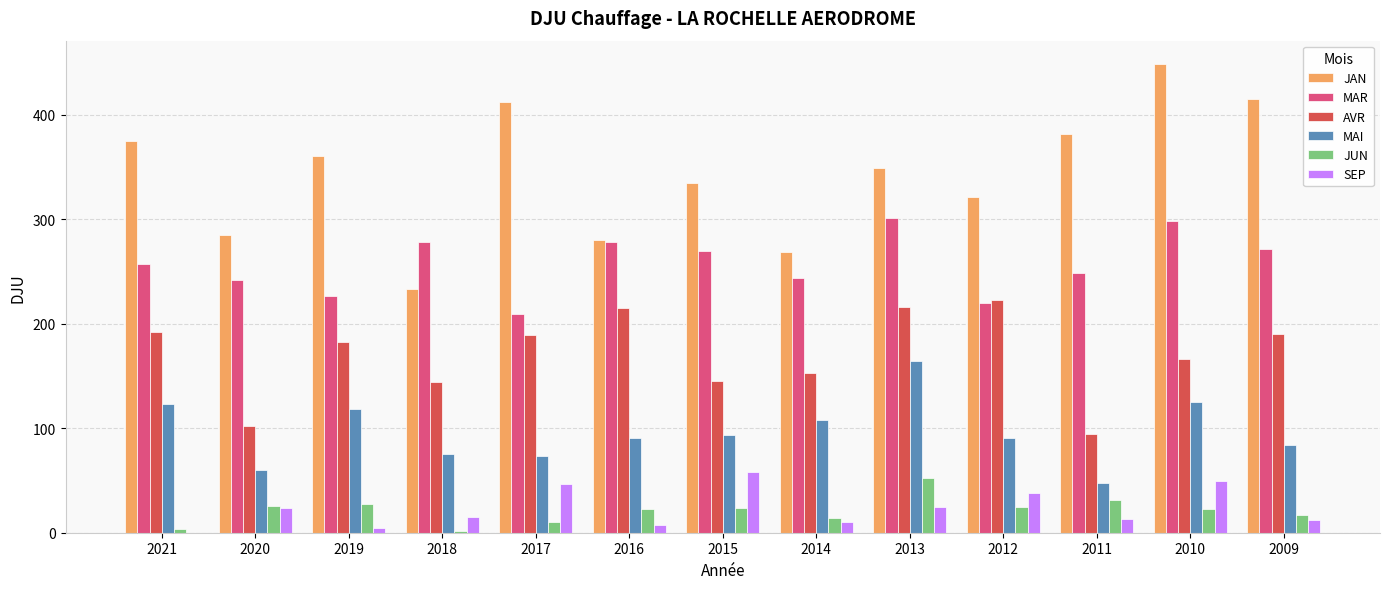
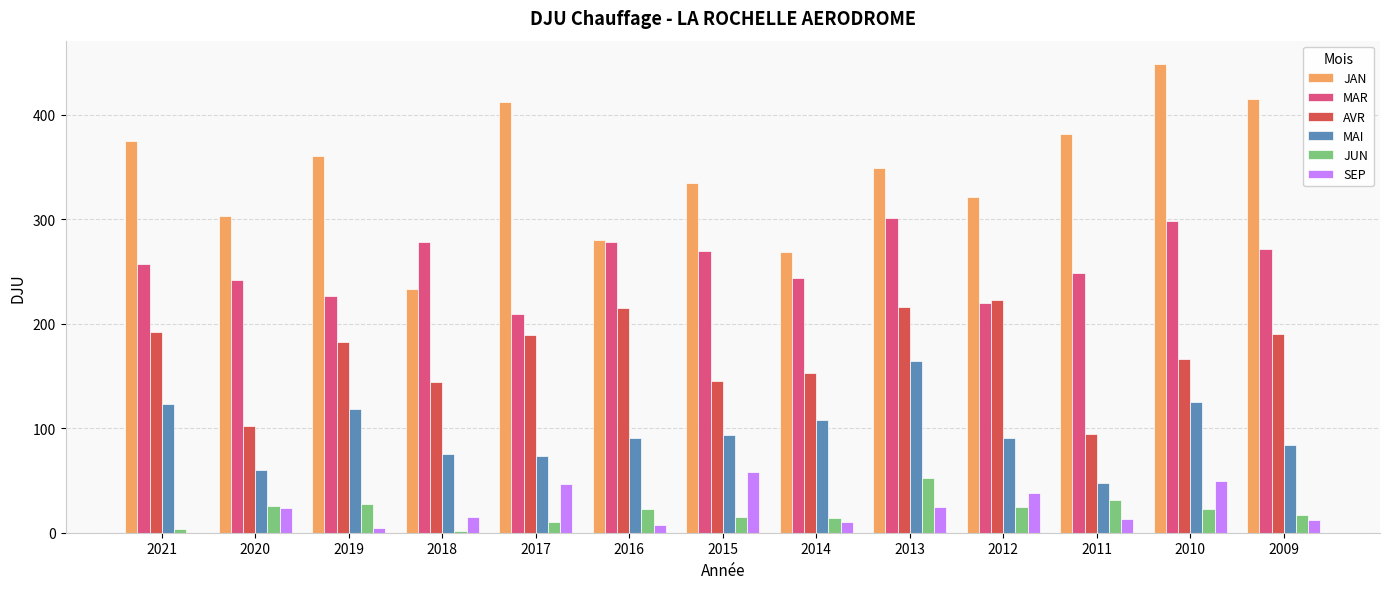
JAN, 2020: 285 -> 303
JUN, 2015: 24 -> 15
